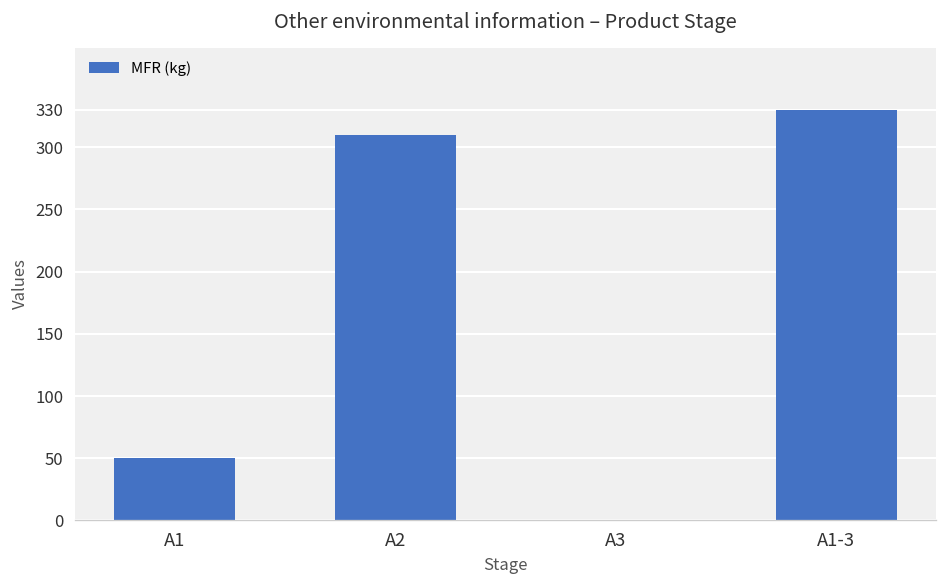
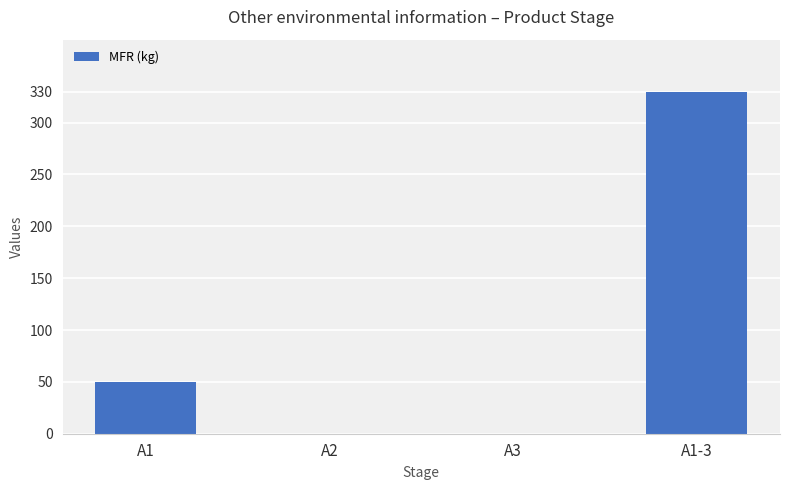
A2: 310 -> 0
